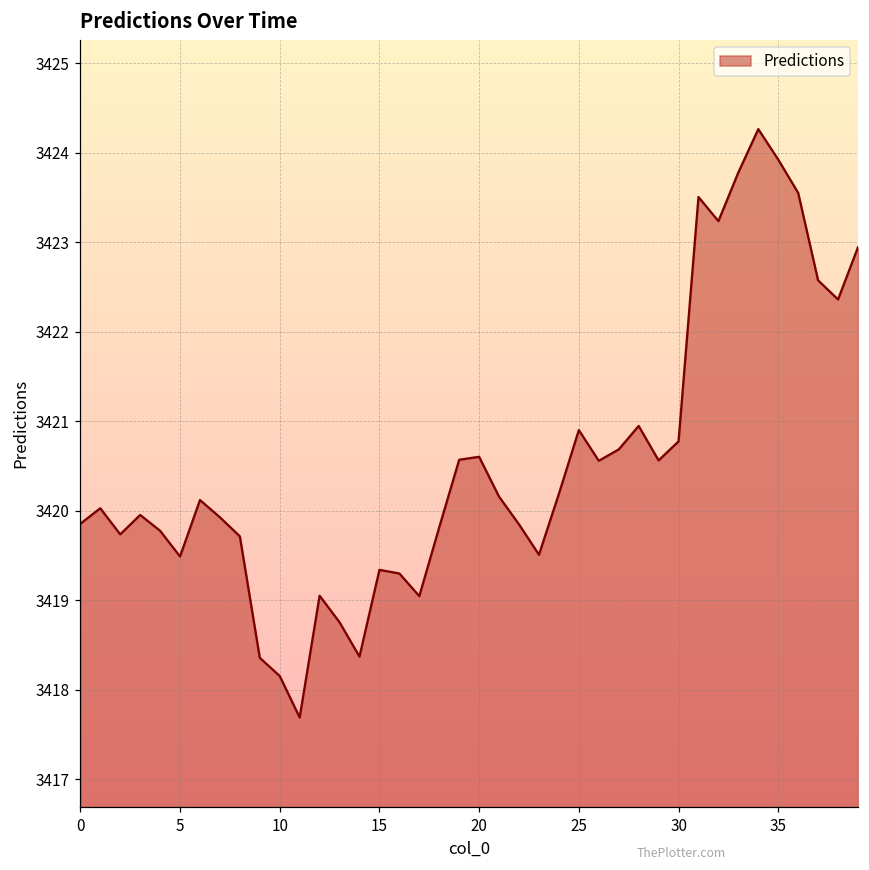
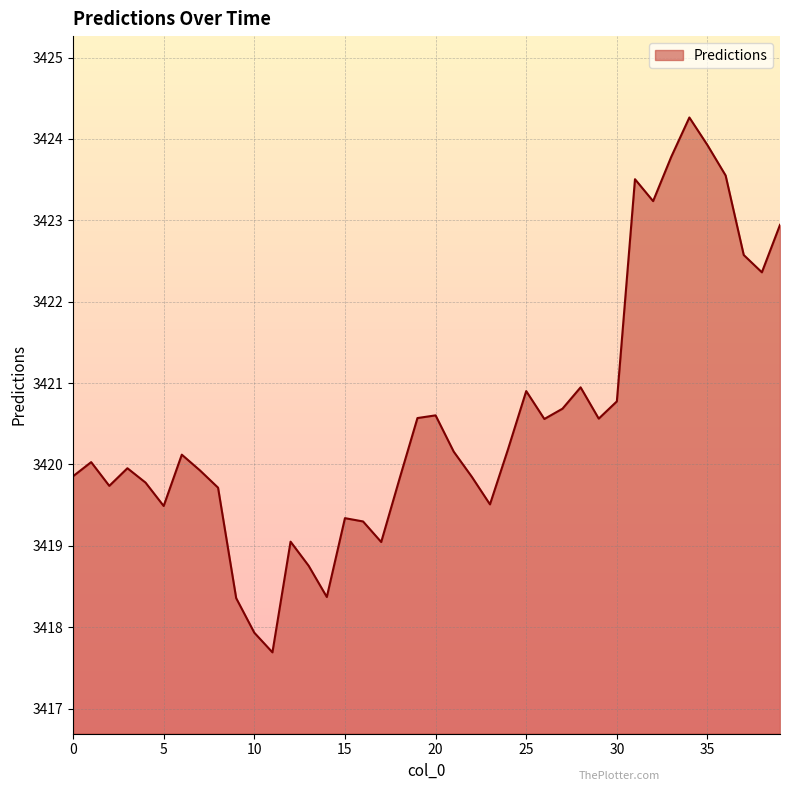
10: 3418.2 -> 3417.9
